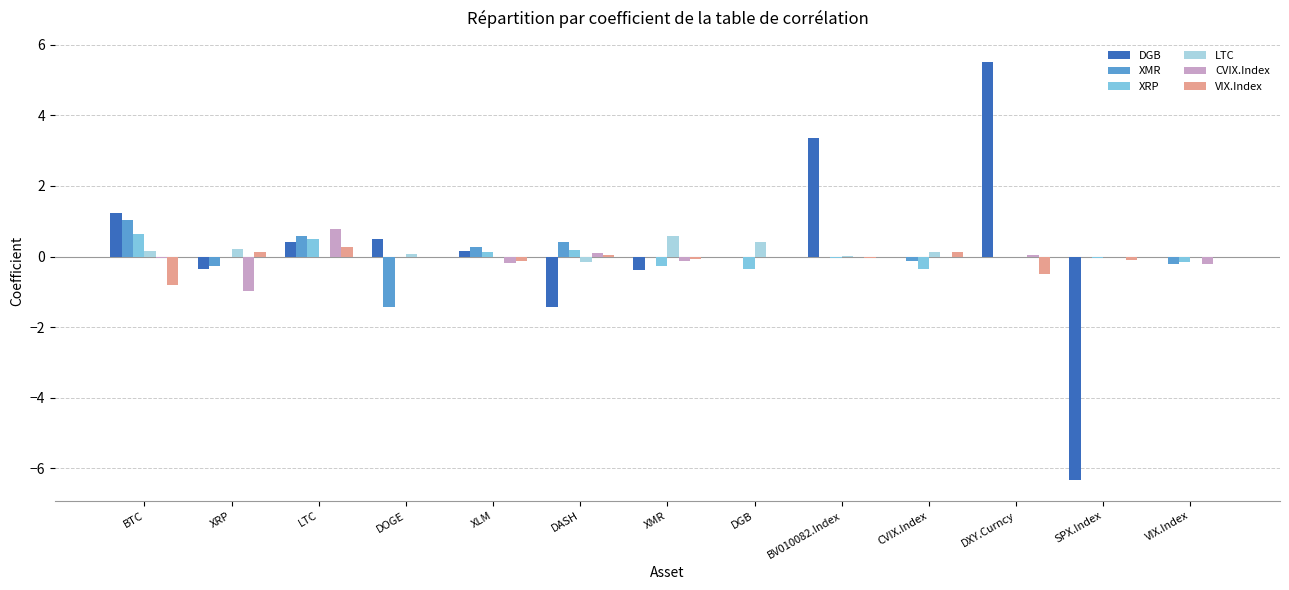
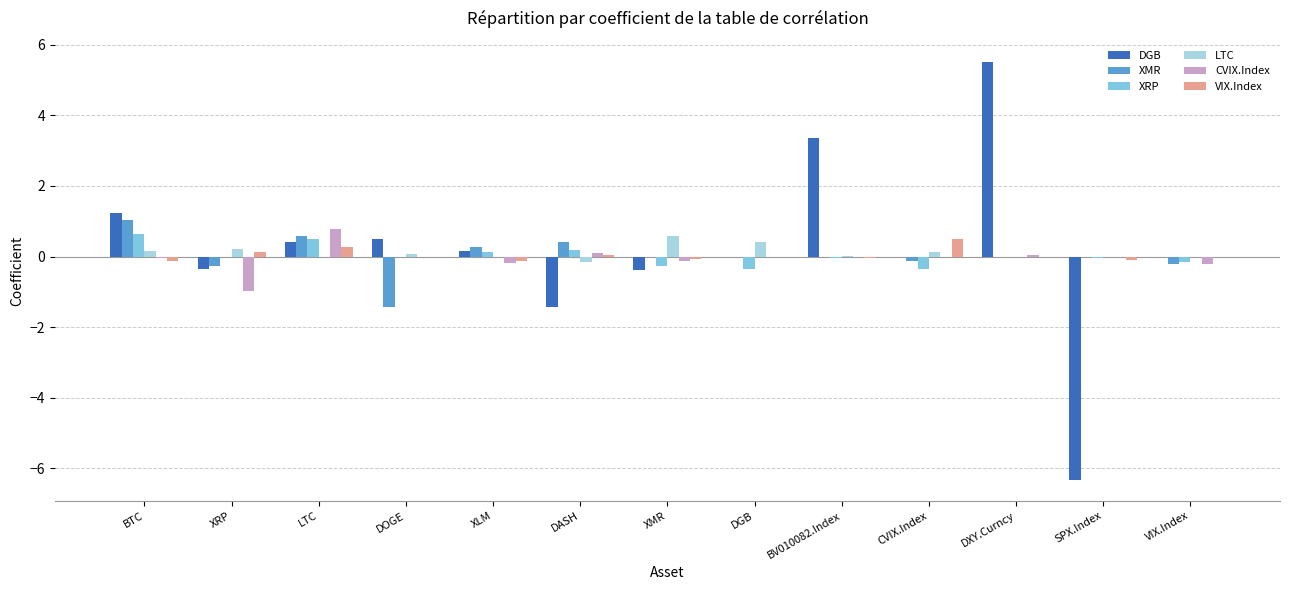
VIX.Index, BTC: -0.8 -> -0.1
VIX.Index, CVIX.Index: 0.1 -> 0.5
VIX.Index, DXY.Curncy: -0.5 -> 0.0
